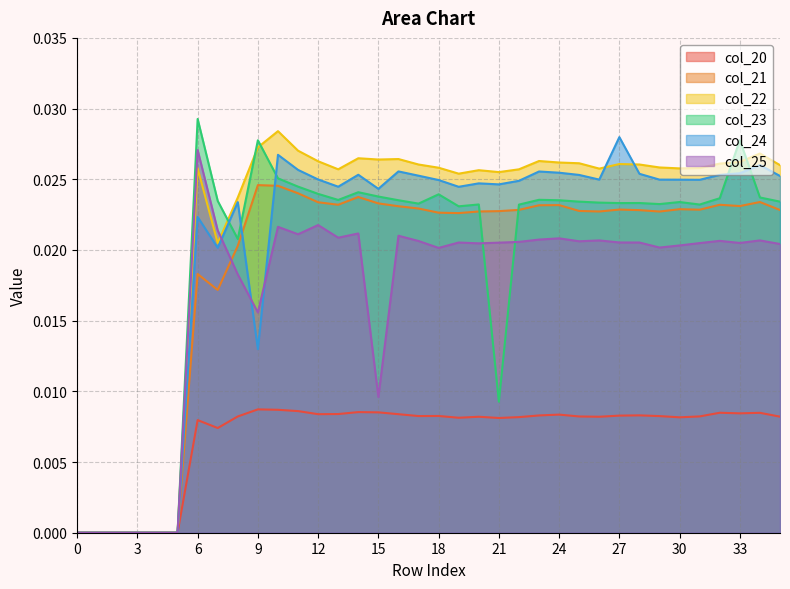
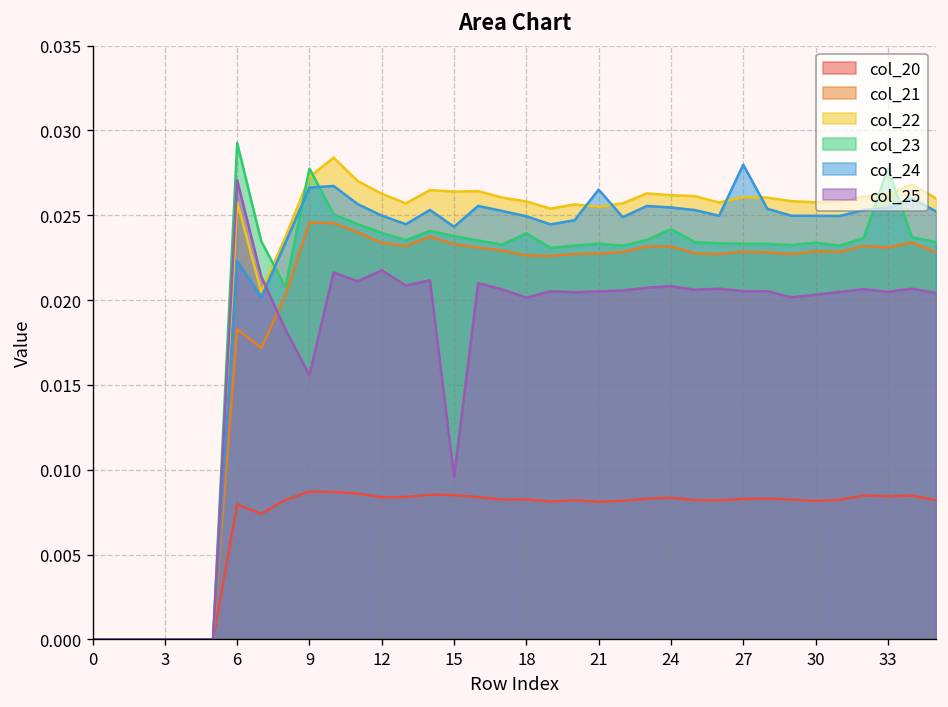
col_24, 9: 0.0130 -> 0.0266
col_23, 21: 0.0093 -> 0.0233
col_24, 21: 0.0246 -> 0.0265
col_23, 24: 0.0235 -> 0.0242
